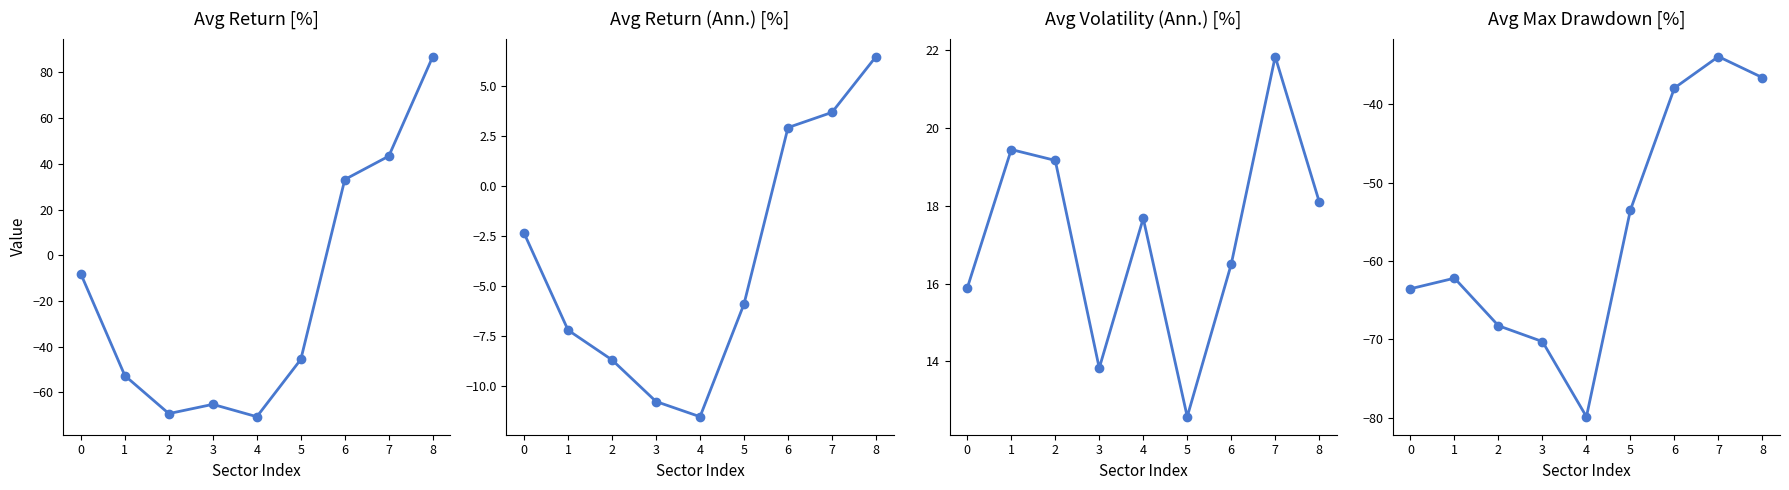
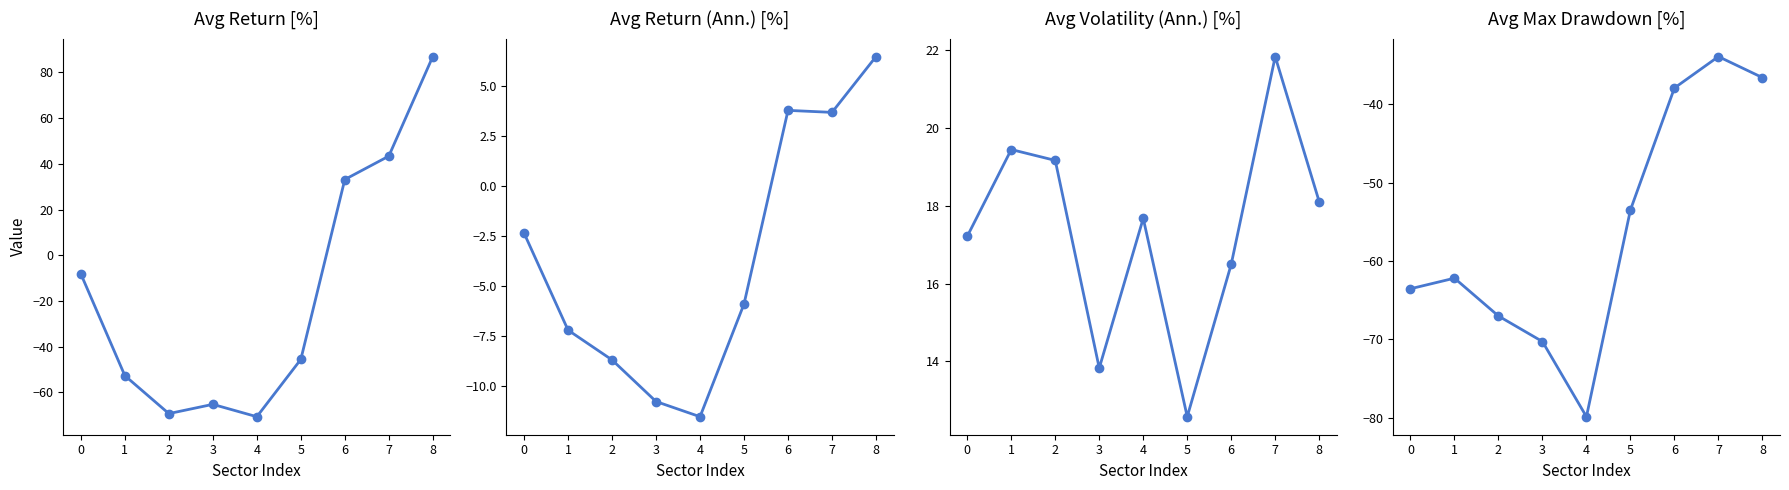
Avg Return (Ann.) [%], 6: 2.9 -> 3.8
Avg Volatility (Ann.) [%], 0: 15.9 -> 17.2
Avg Max Drawdown [%], 2: -68 -> -67
